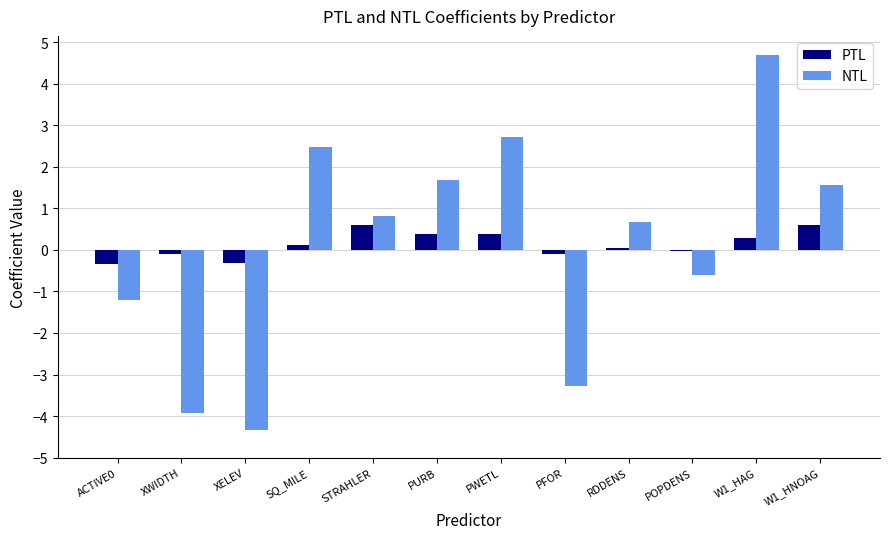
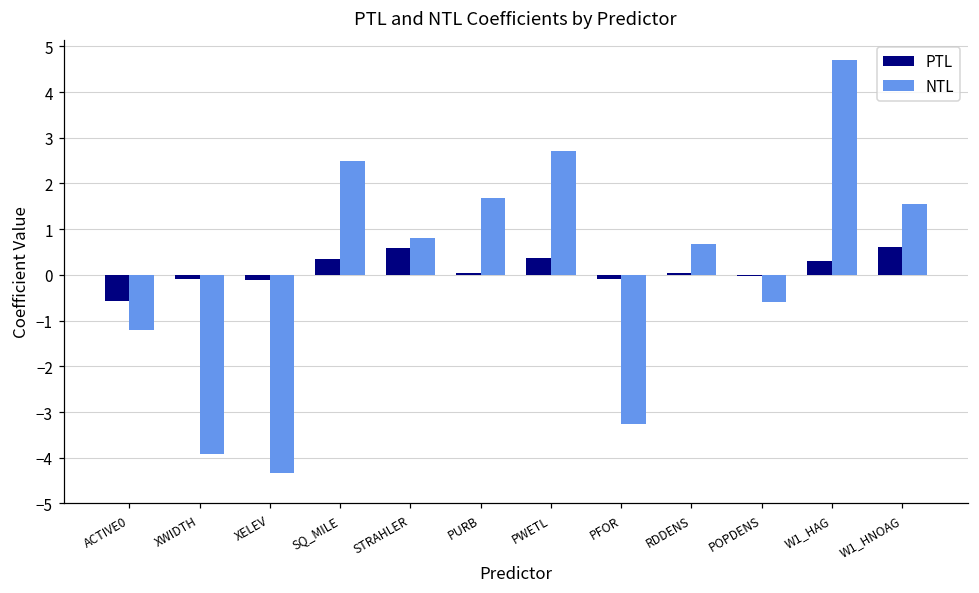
PTL, ACTIVE0: -0.3 -> -0.6
PTL, XELEV: -0.3 -> -0.1
PTL, SQ_MILE: 0.1 -> 0.3
PTL, PURB: 0.4 -> 0.0
